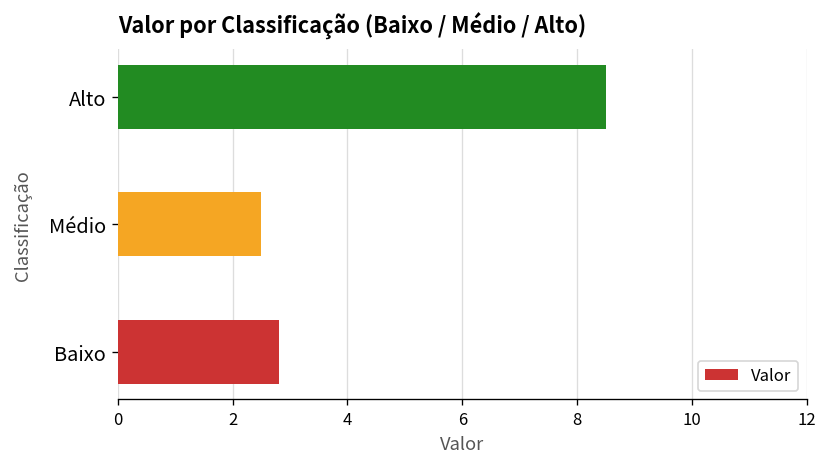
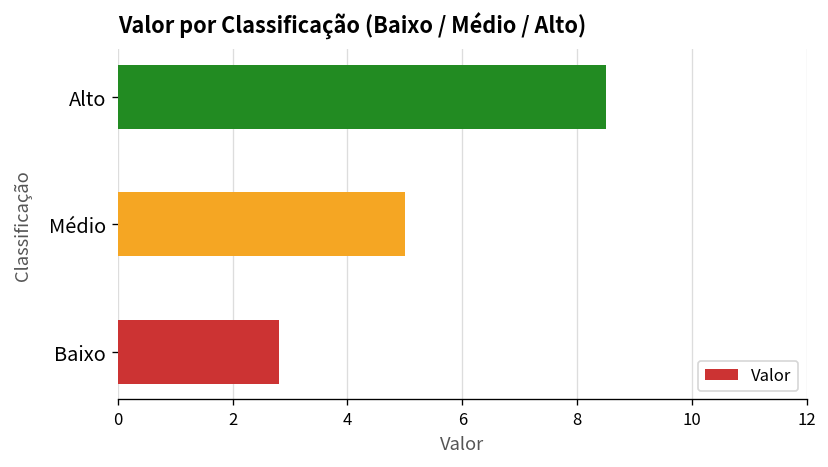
Médio: 2.5 -> 5.0
